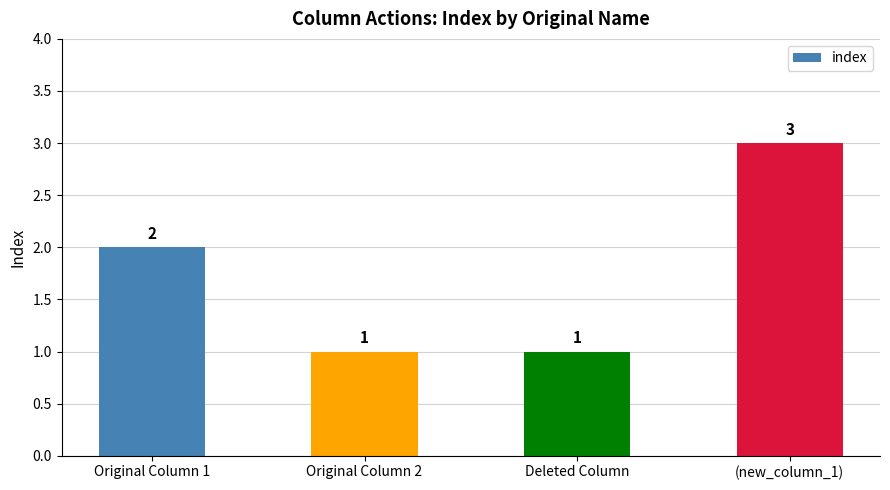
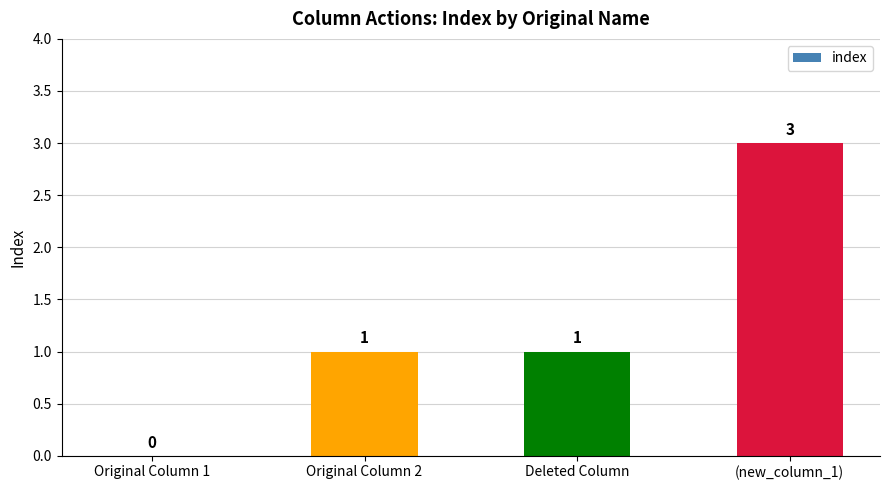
Original Column 1: 2 -> 0
